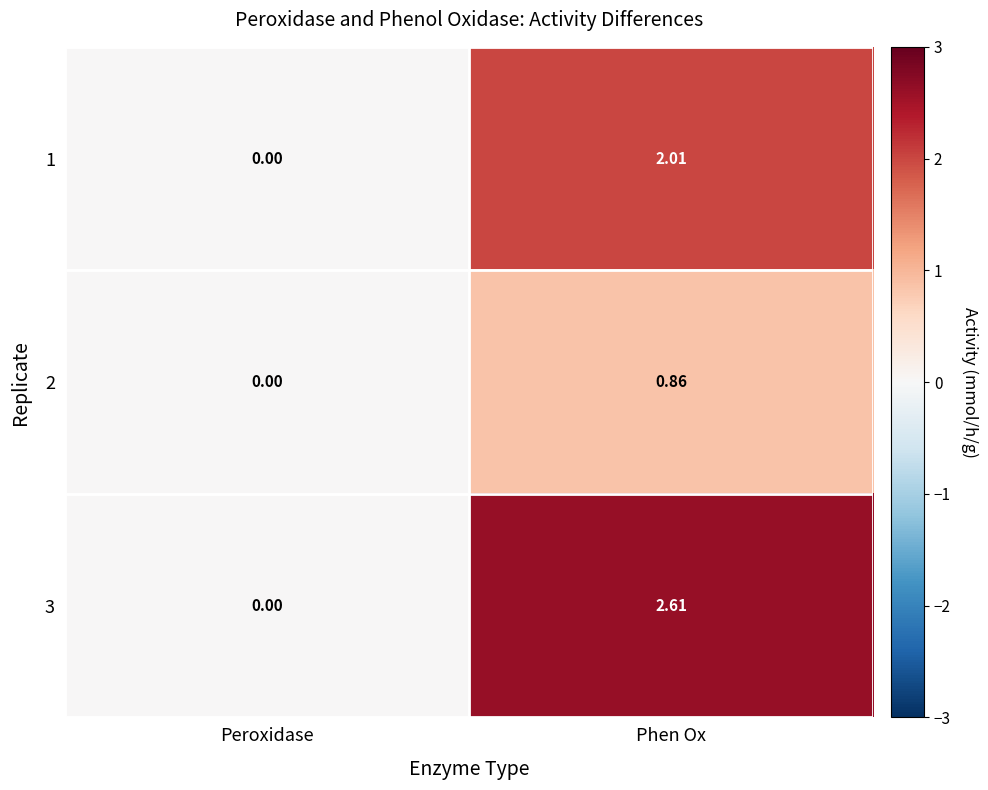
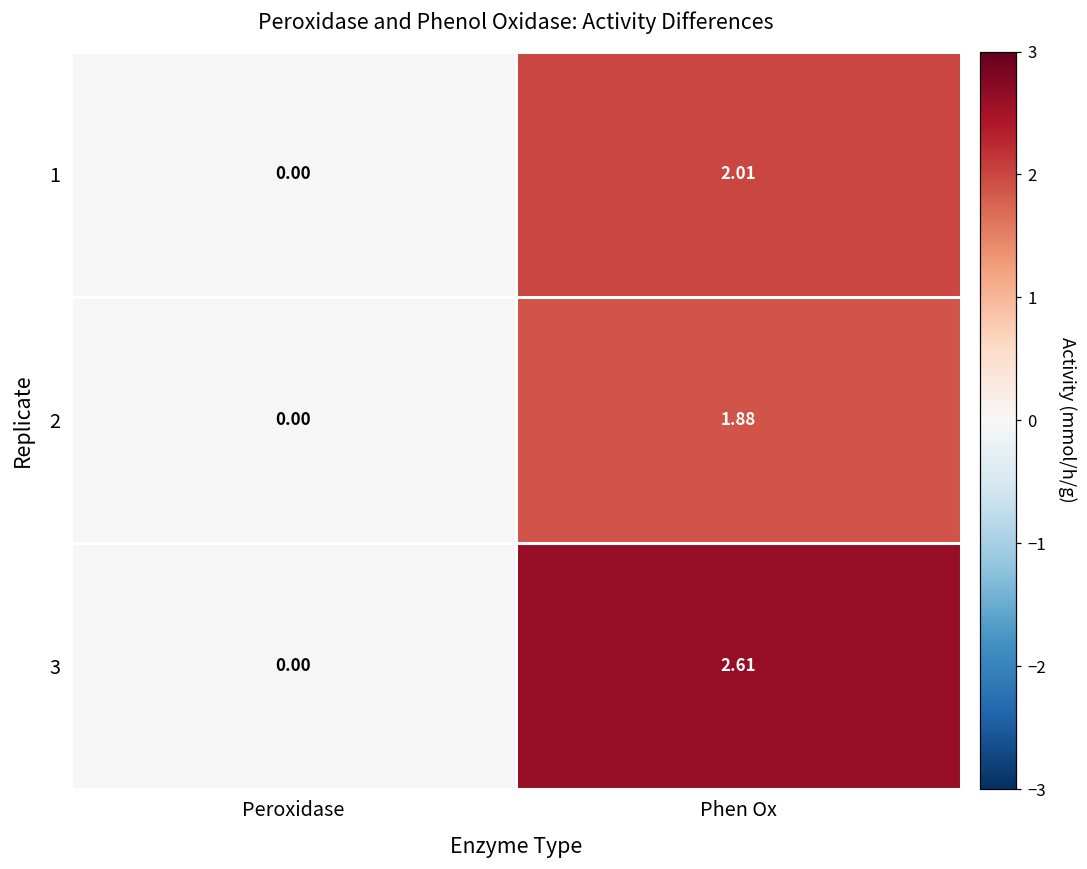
2, Phen Ox: 0.86 -> 1.88
